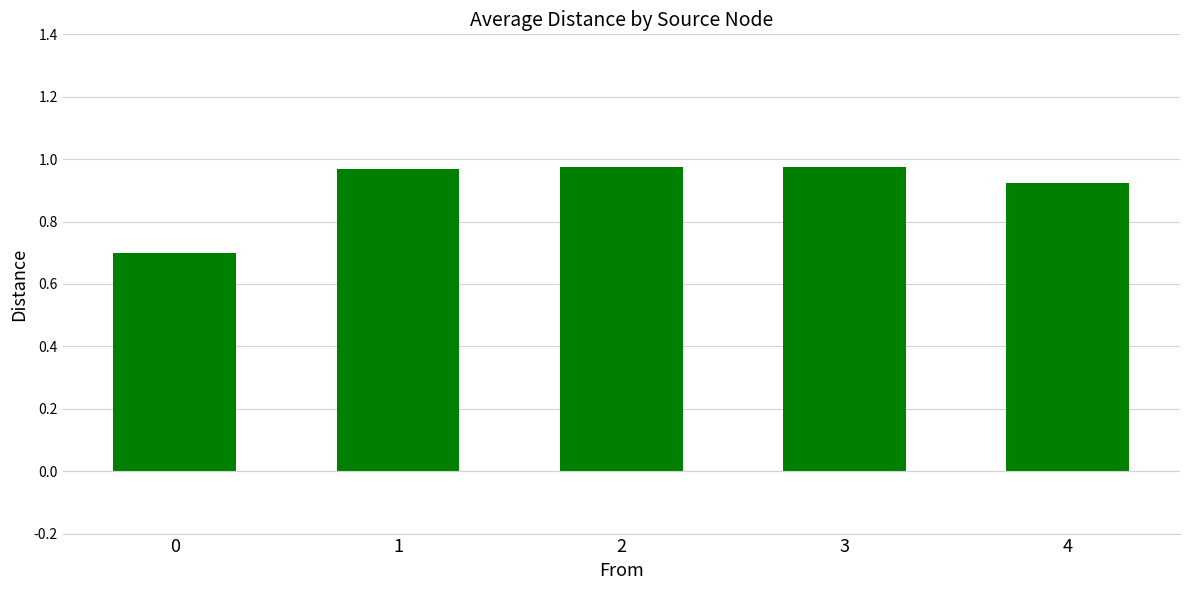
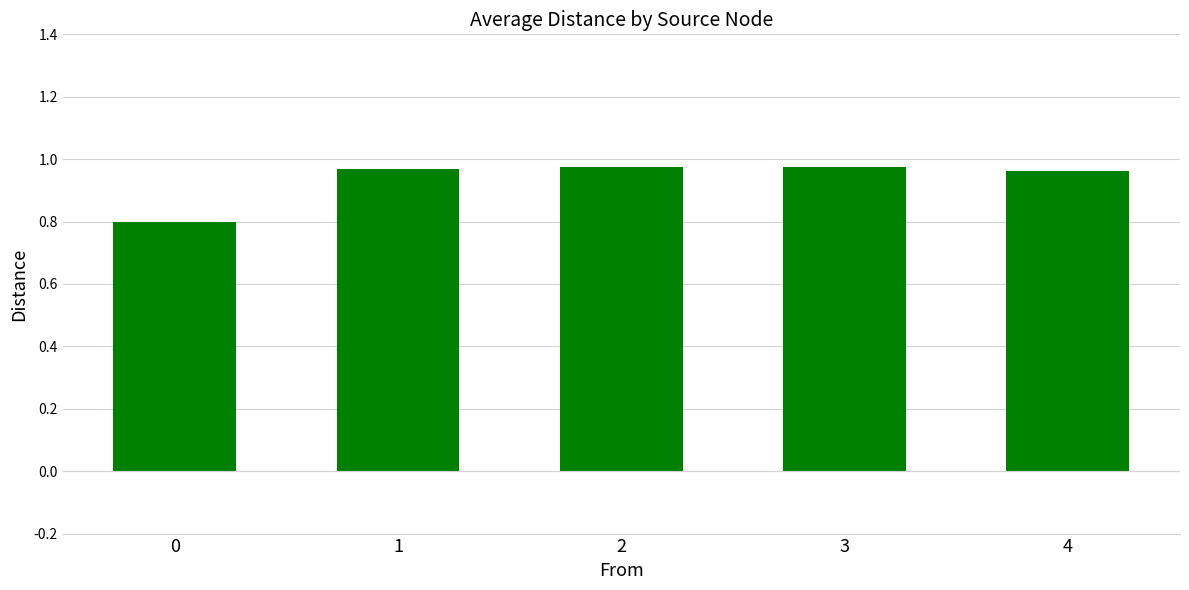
0: 0.7 -> 0.8
4: 0.93 -> 0.96
